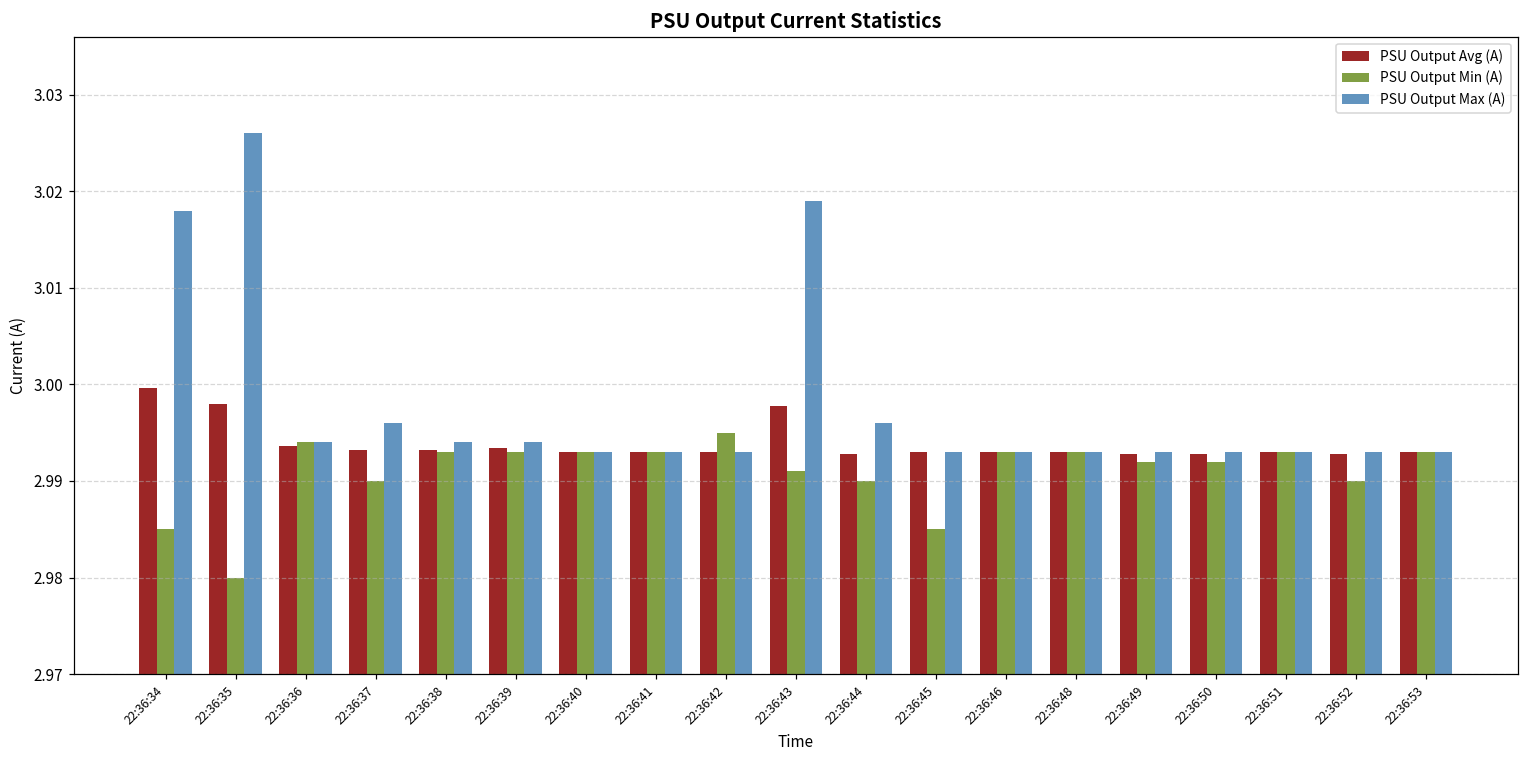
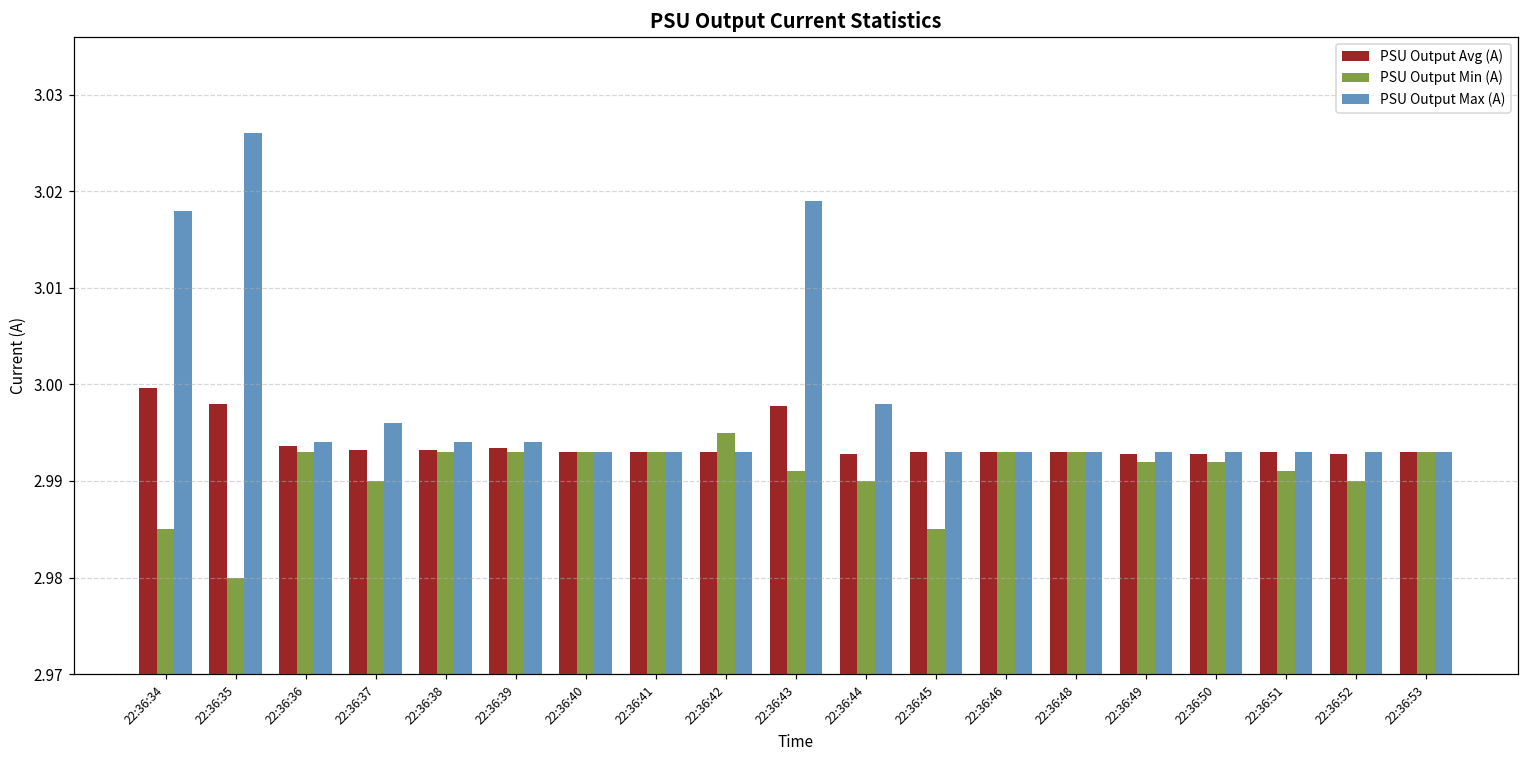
PSU Output Min (A), 22:36:36: 2.994 -> 2.993
PSU Output Max (A), 22:36:44: 2.996 -> 2.998
PSU Output Min (A), 22:36:51: 2.993 -> 2.991
